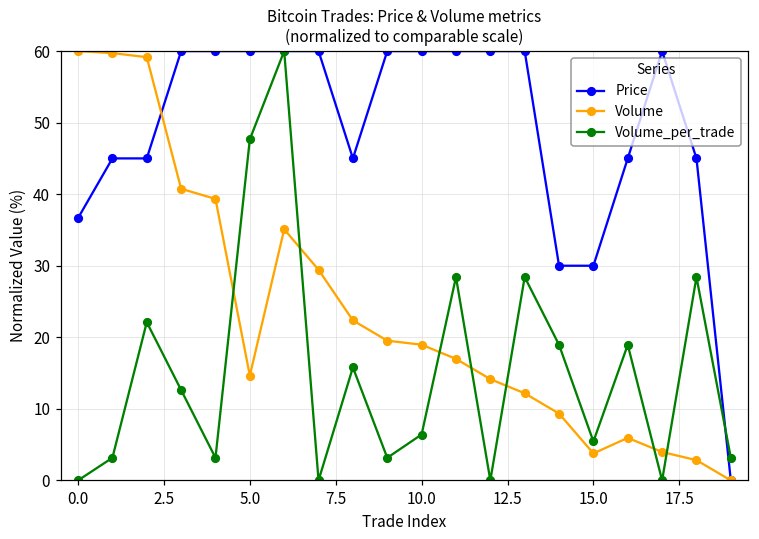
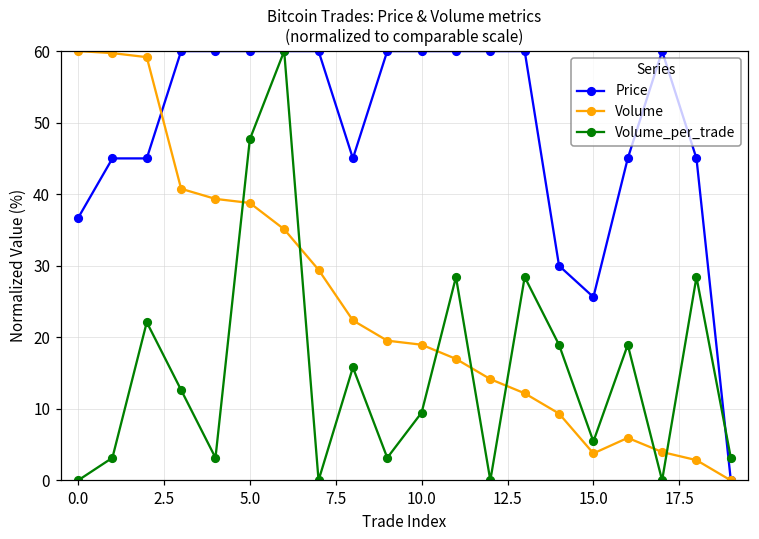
Volume, 5.0: 15 -> 39
Volume_per_trade, 10.0: 6 -> 9
Price, 15.0: 30 -> 26
